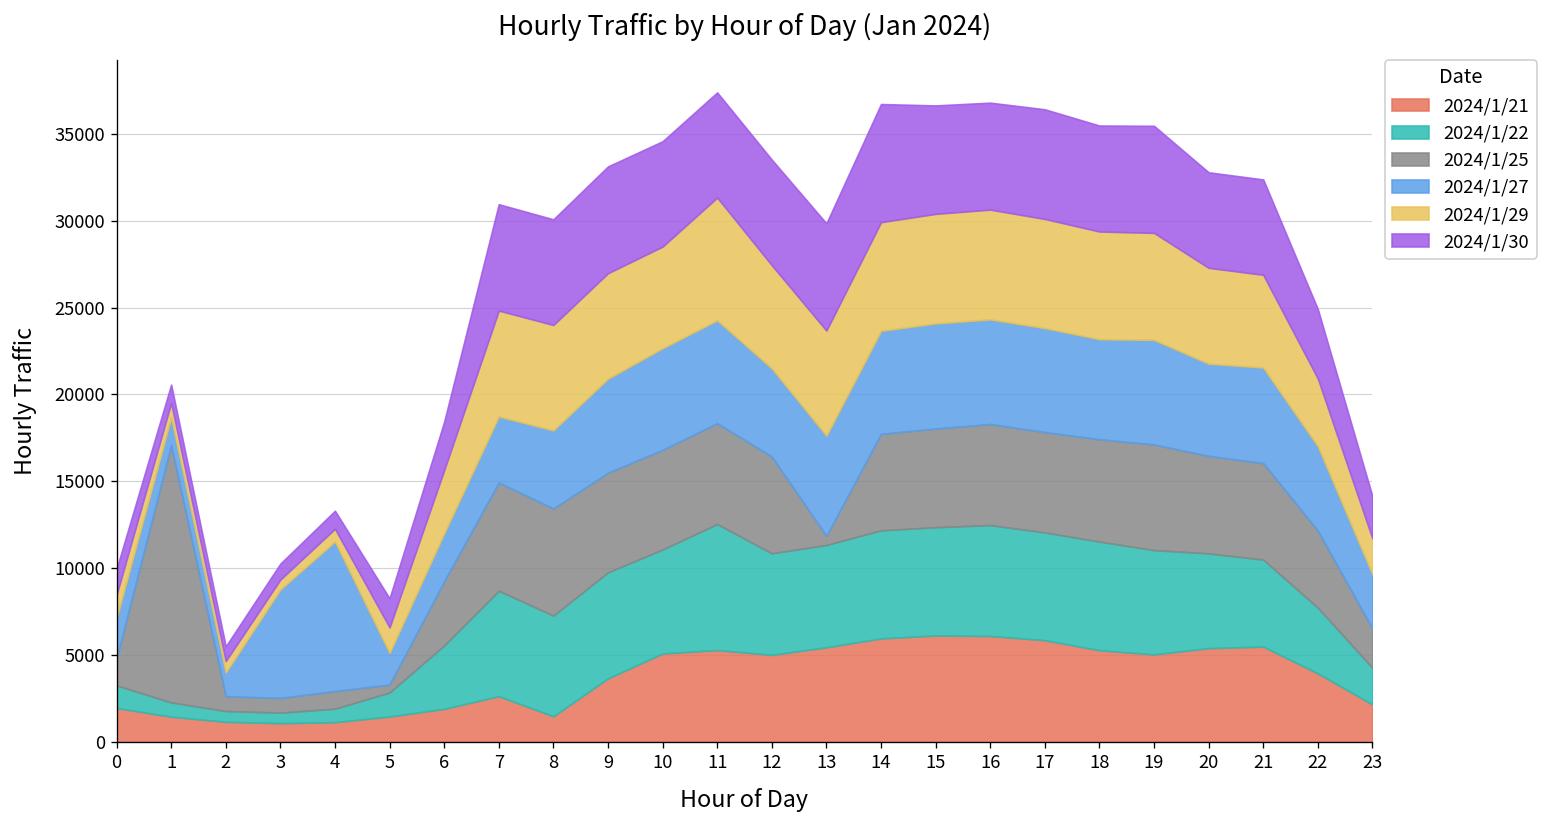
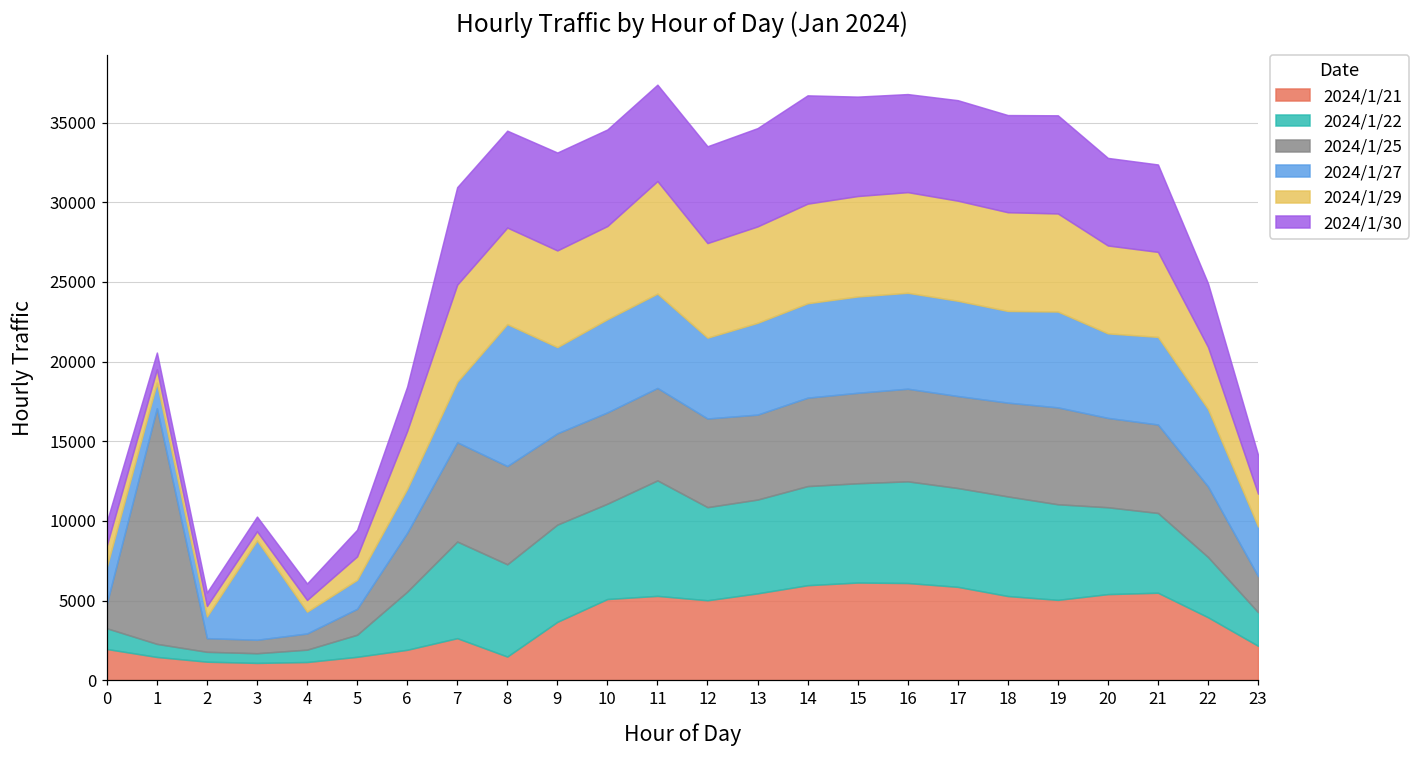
2024/1/27, 4: 8600 -> 1400
2024/1/25, 5: 500 -> 1600
2024/1/27, 8: 4500 -> 8900
2024/1/25, 13: 500 -> 5300
